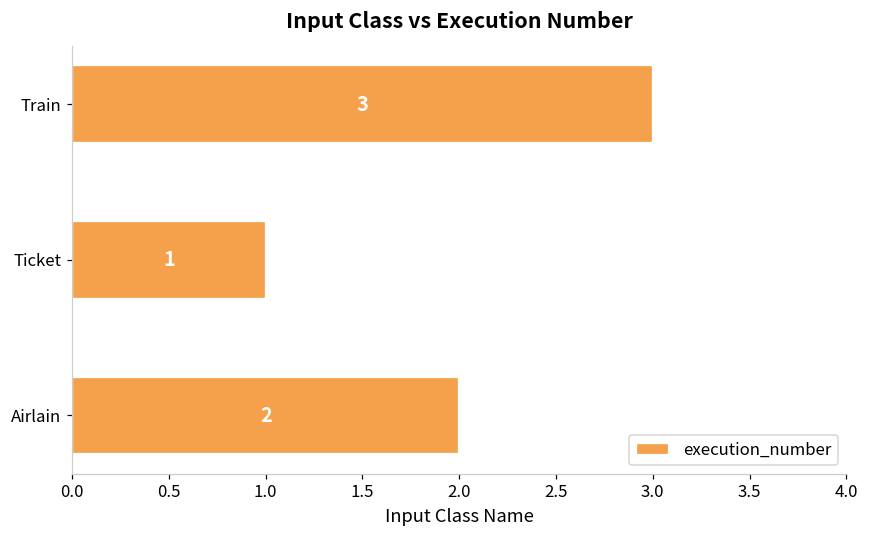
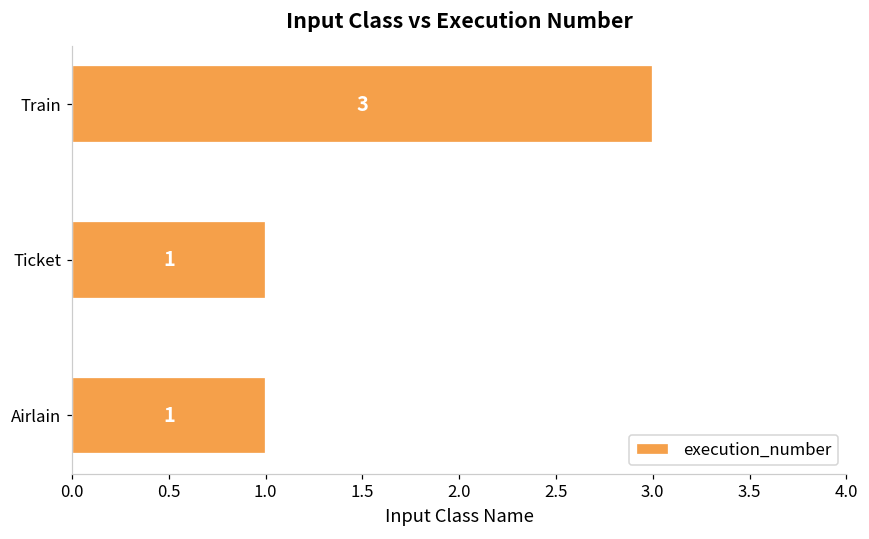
Airlain: 2 -> 1
